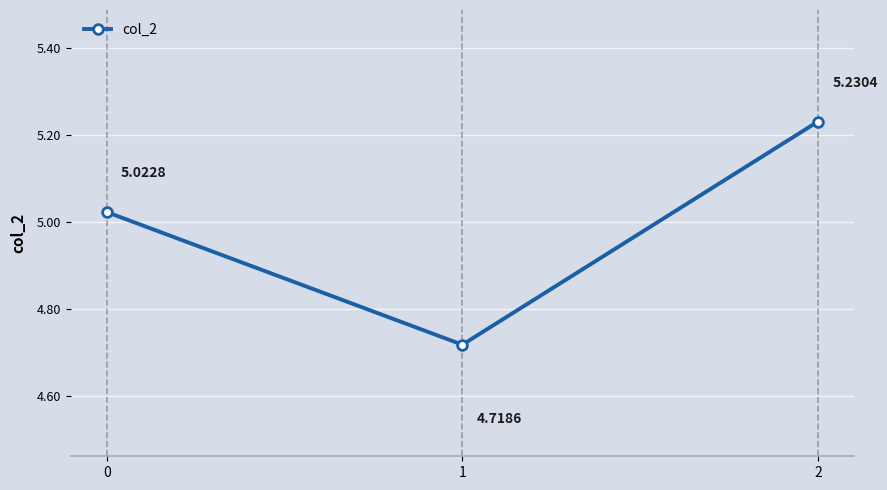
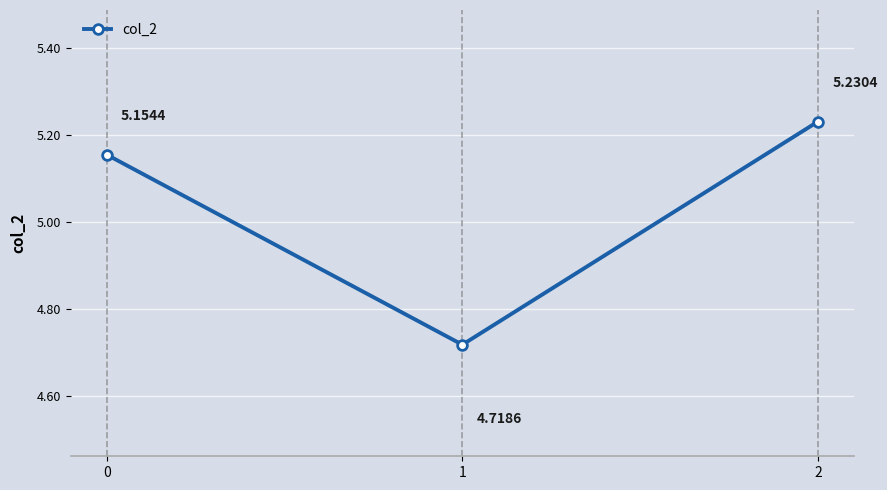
0: 5.0228 -> 5.1544
